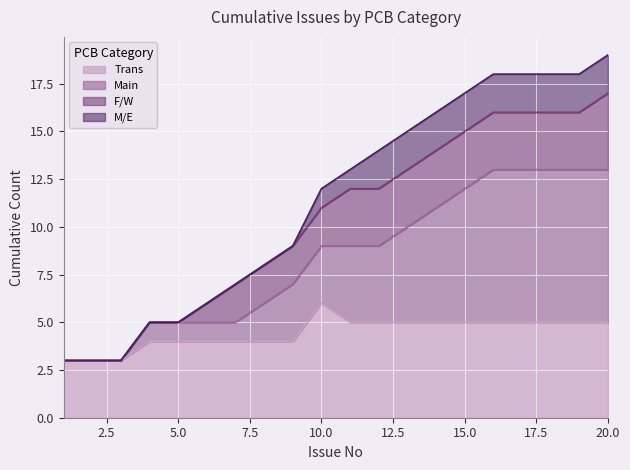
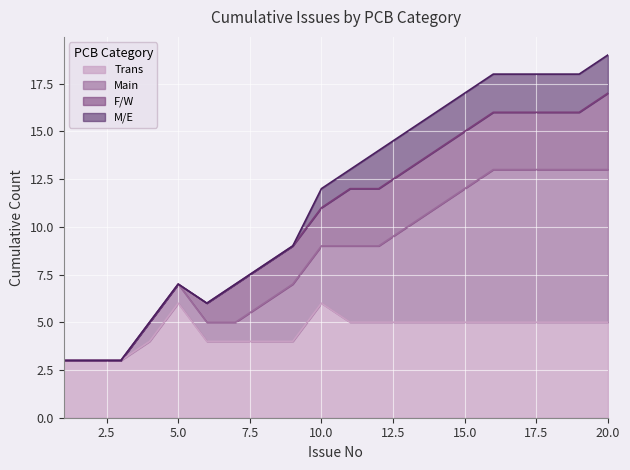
Trans, 5.0: 4 -> 6
